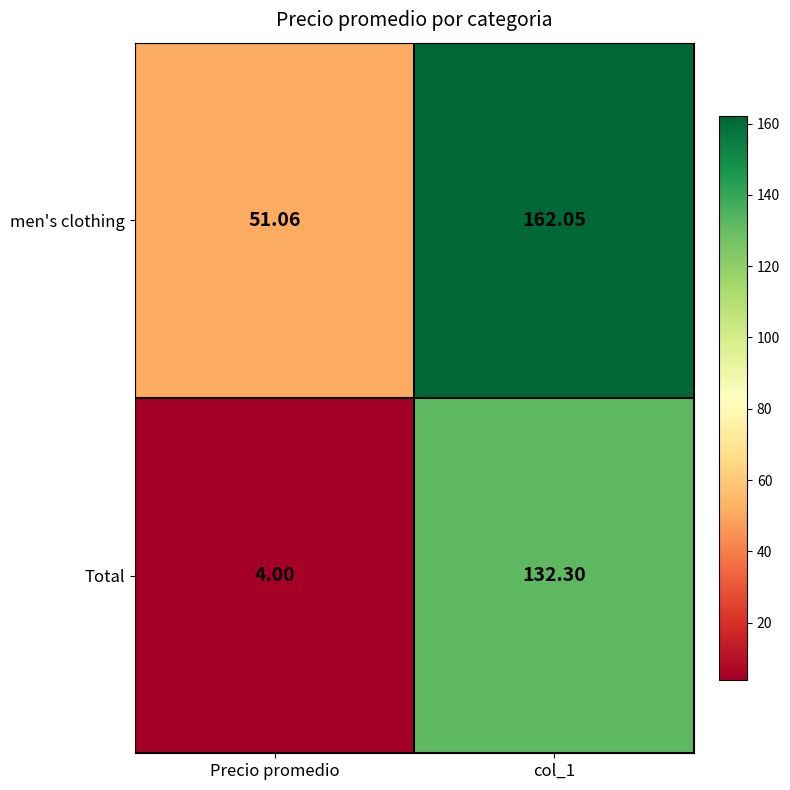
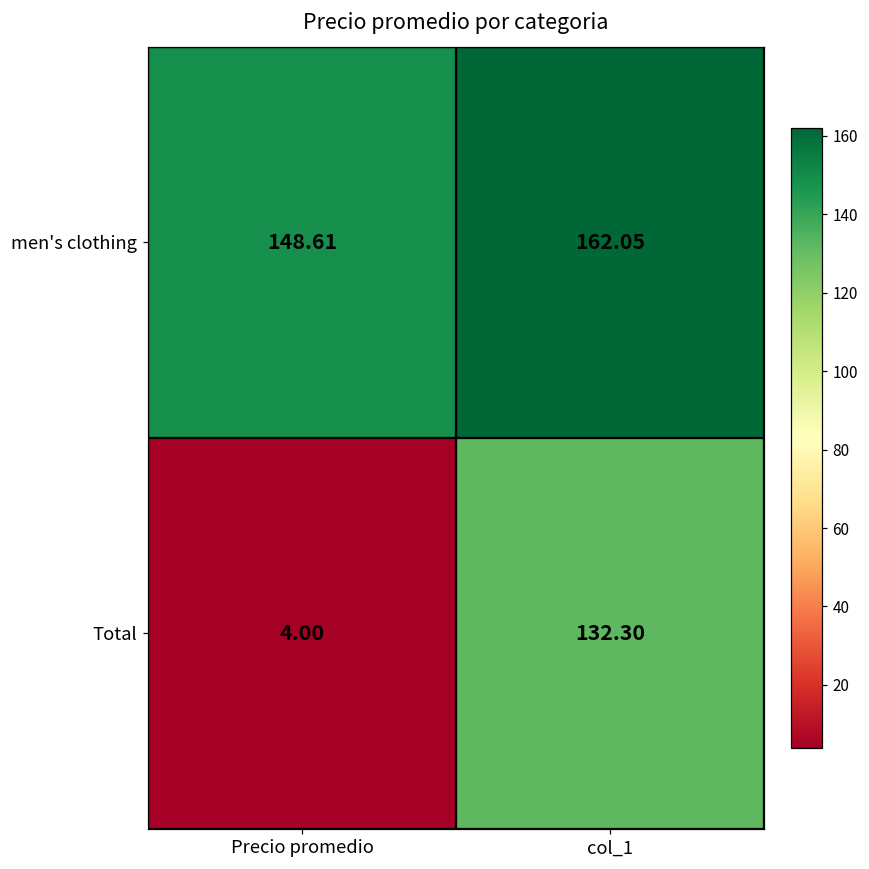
men's clothing, Precio promedio: 51.06 -> 148.61
